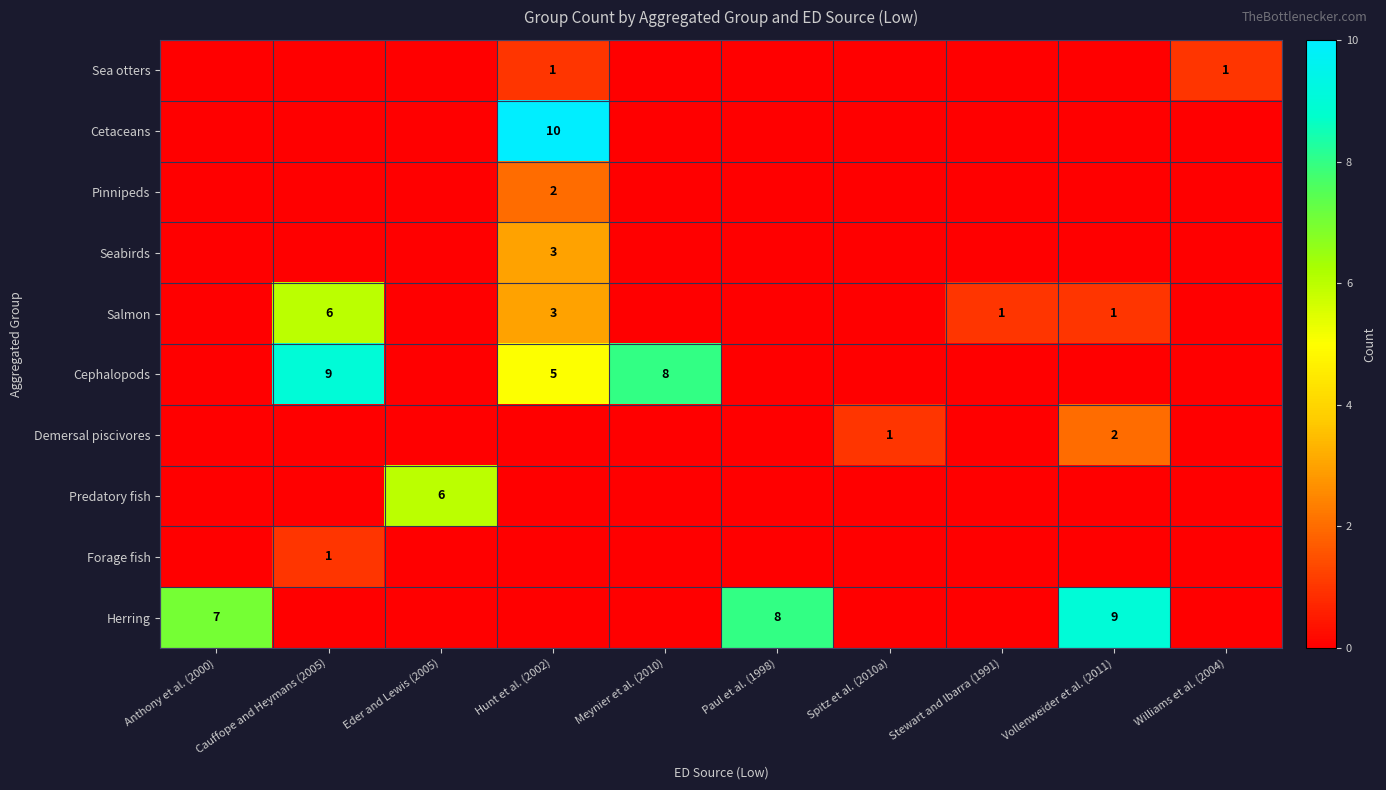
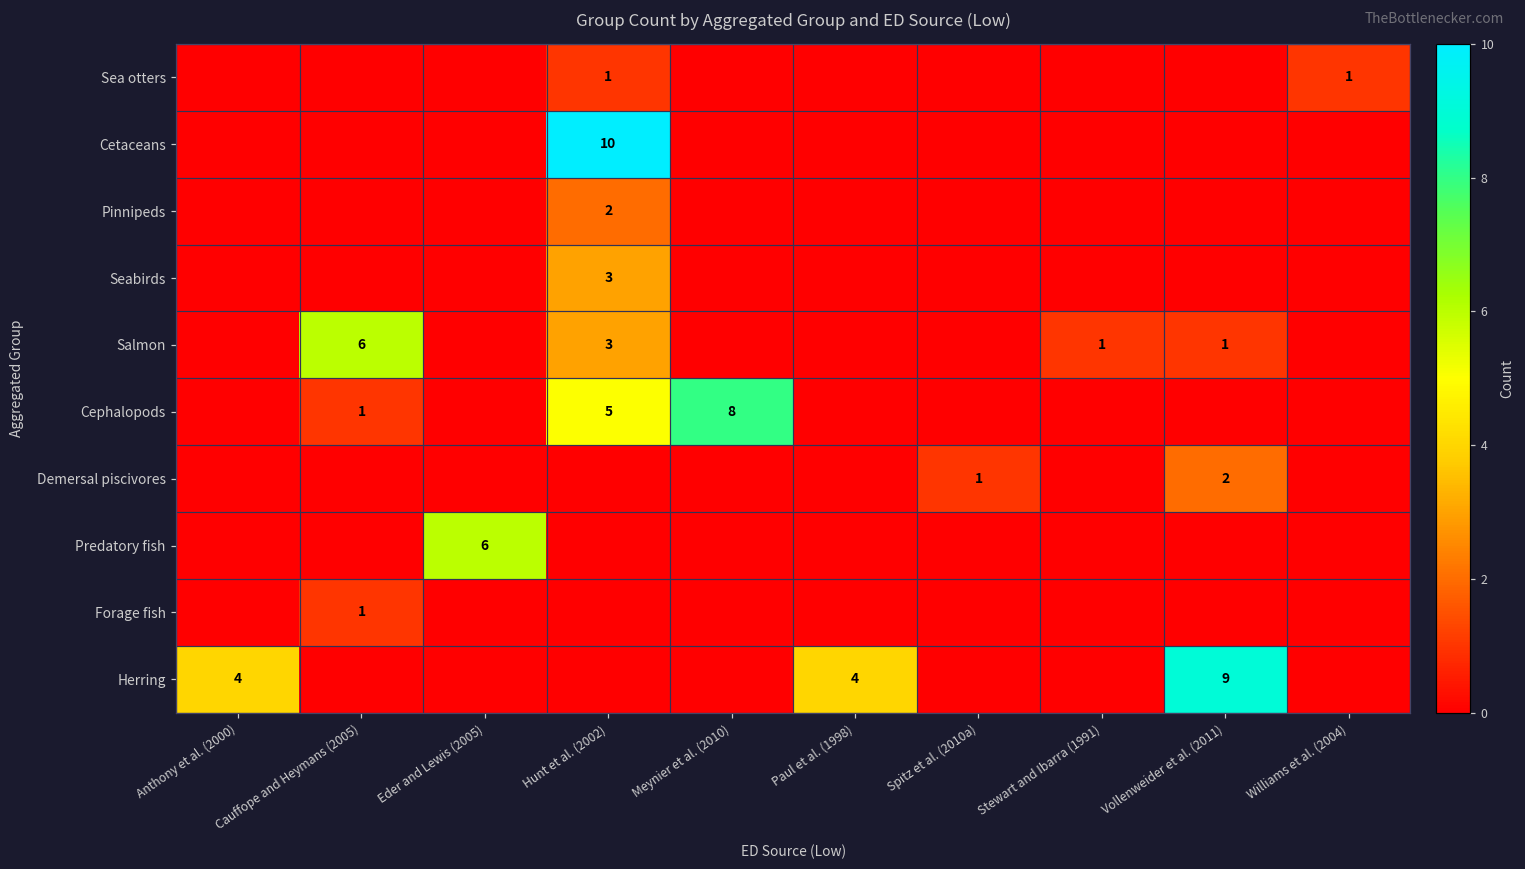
Cephalopods, Cauffope and Heymans (2005): 9 -> 1
Herring, Anthony et al. (2000): 7 -> 4
Herring, Paul et al. (1998): 8 -> 4
